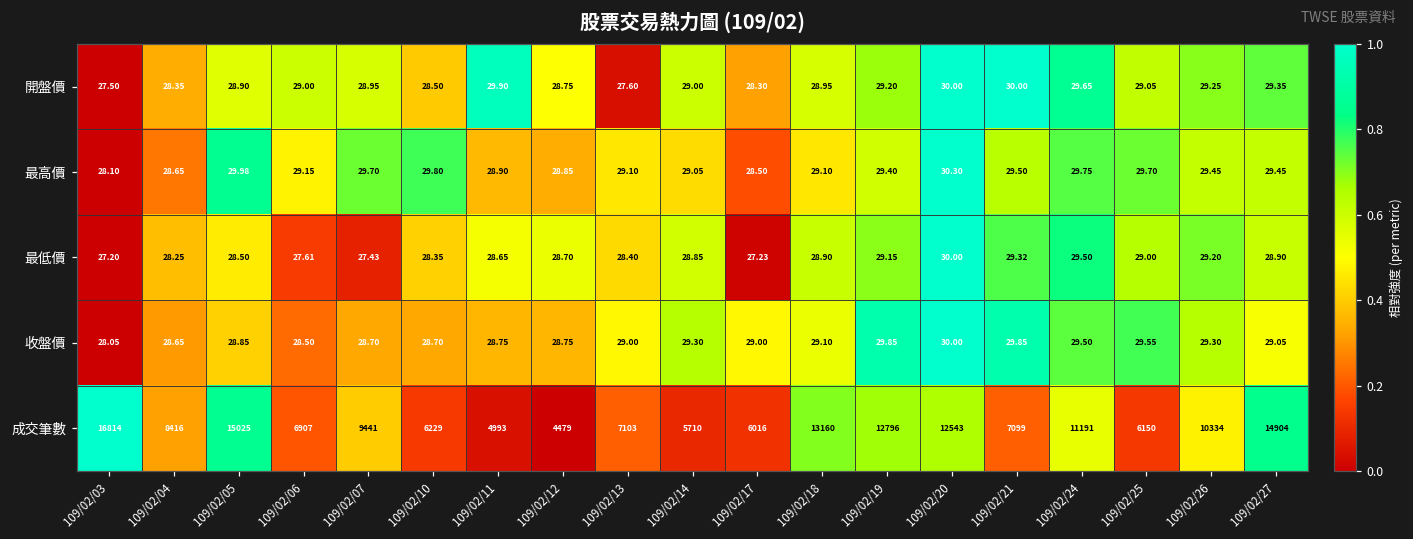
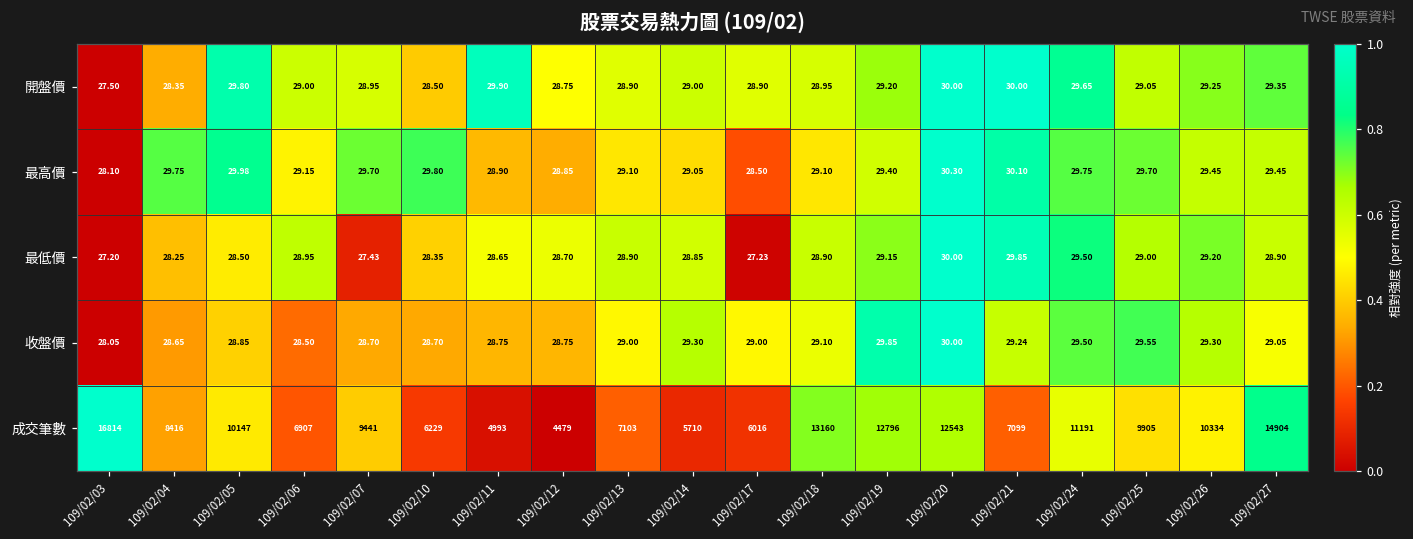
開盤價, 109/02/05: 28.90 -> 29.80
開盤價, 109/02/13: 27.60 -> 28.90
開盤價, 109/02/17: 28.30 -> 28.90
最高價, 109/02/04: 28.65 -> 29.75
最高價, 109/02/21: 29.50 -> 30.10
最低價, 109/02/06: 27.61 -> 28.95
最低價, 109/02/13: 28.40 -> 28.90
最低價, 109/02/21: 29.32 -> 29.85
收盤價, 109/02/21: 29.85 -> 29.24
成交筆數, 109/02/05: 15025 -> 10147
成交筆數, 109/02/25: 6150 -> 9905
